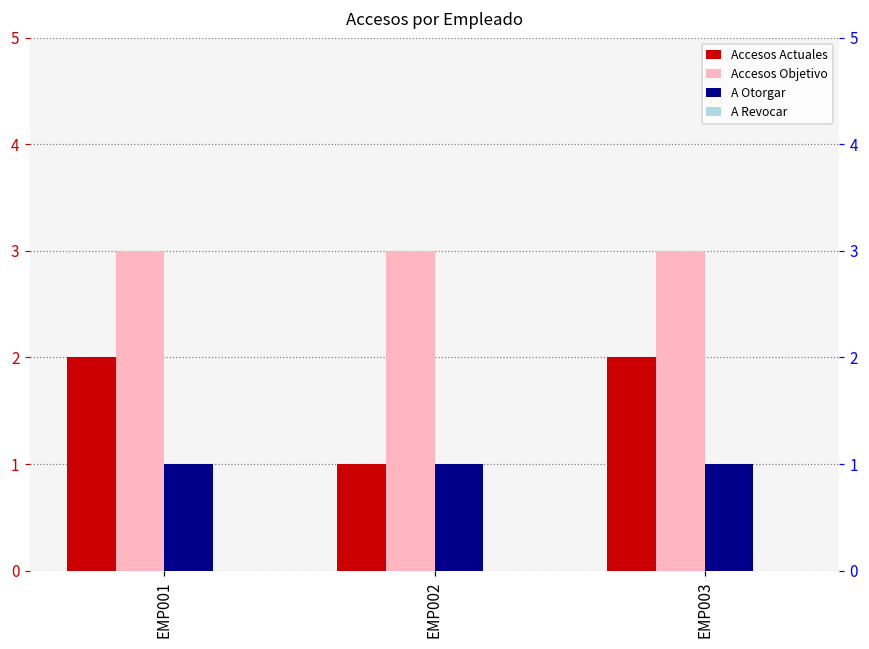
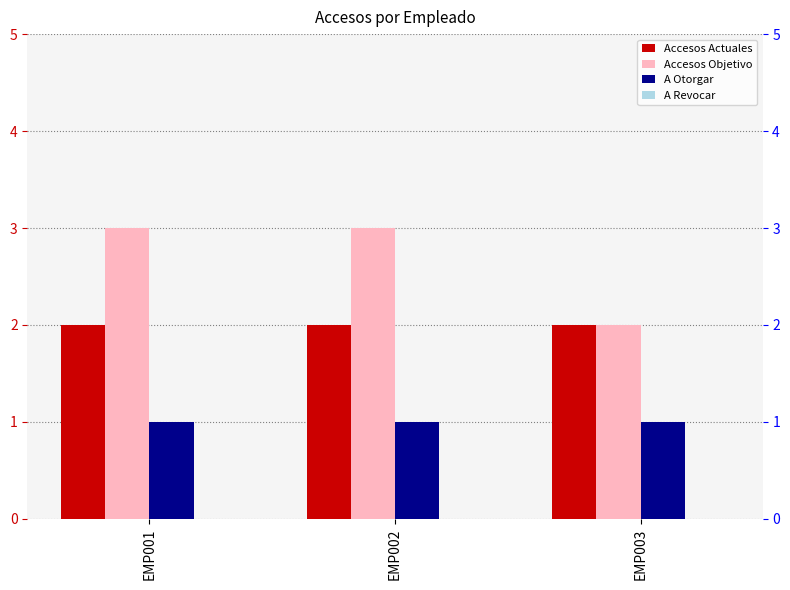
Accesos Actuales, EMP002: 1 -> 2
Accesos Objetivo, EMP003: 3 -> 2
